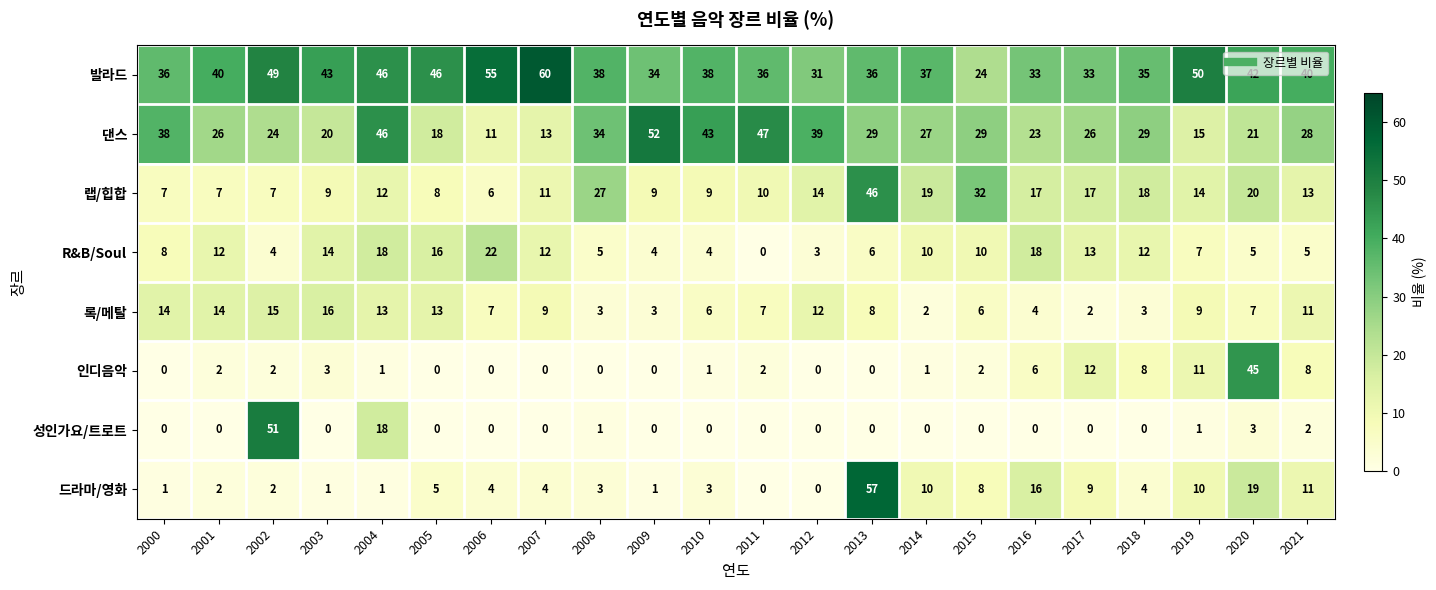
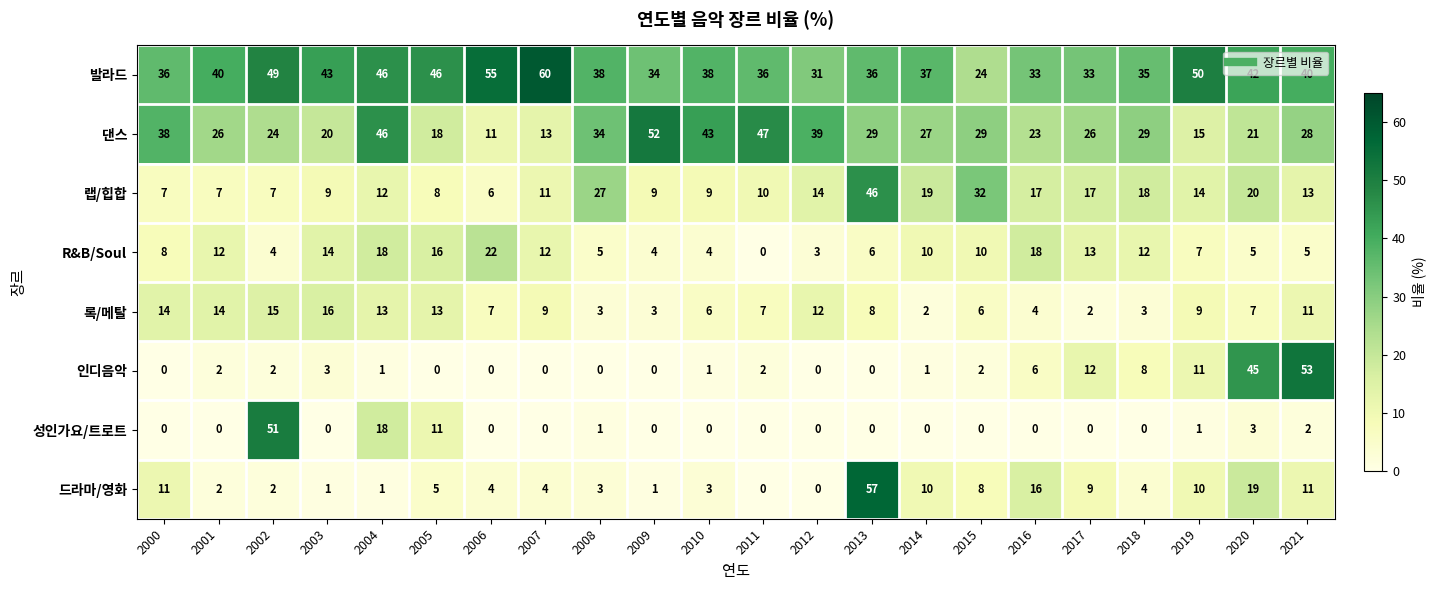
인디음악, 2021: 8 -> 53
성인가요/트로트, 2005: 0 -> 11
드라마/영화, 2000: 1 -> 11
